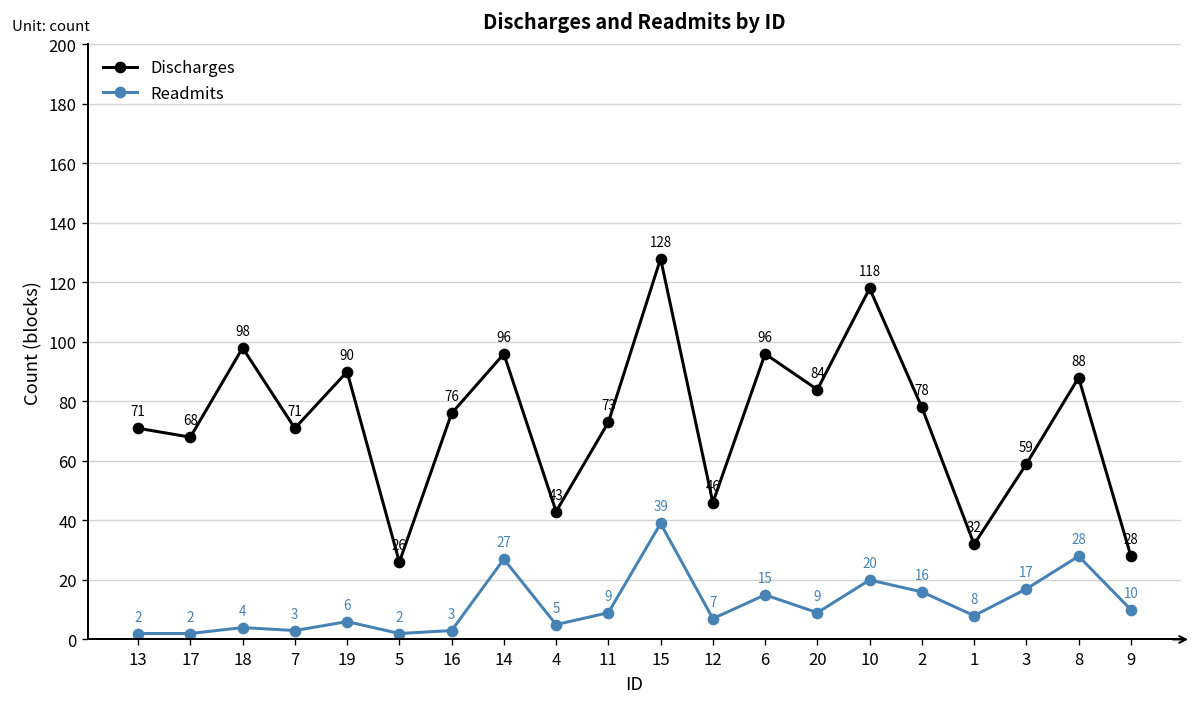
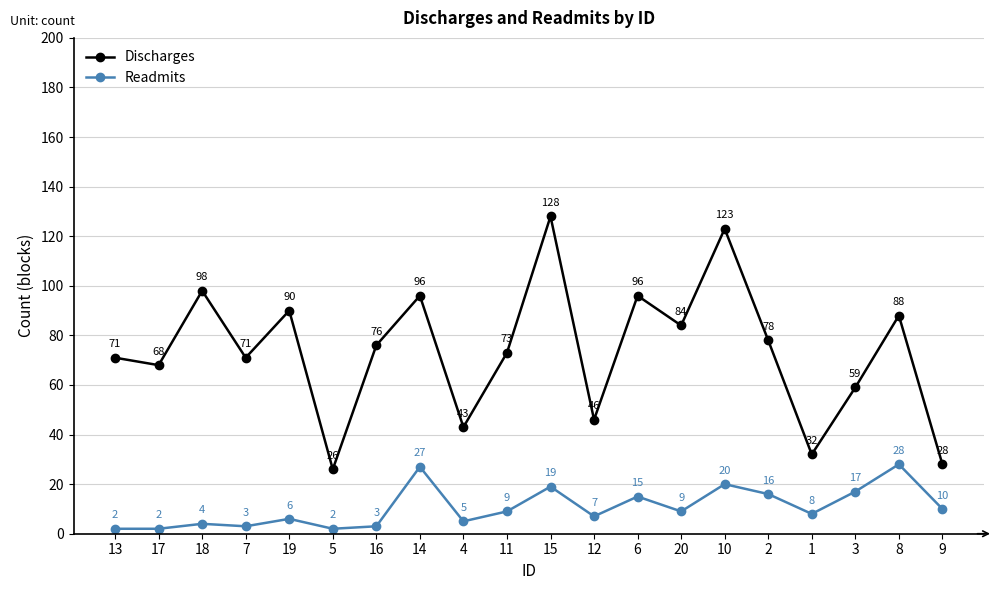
Readmits, 15: 39 -> 19
Discharges, 10: 118 -> 123
